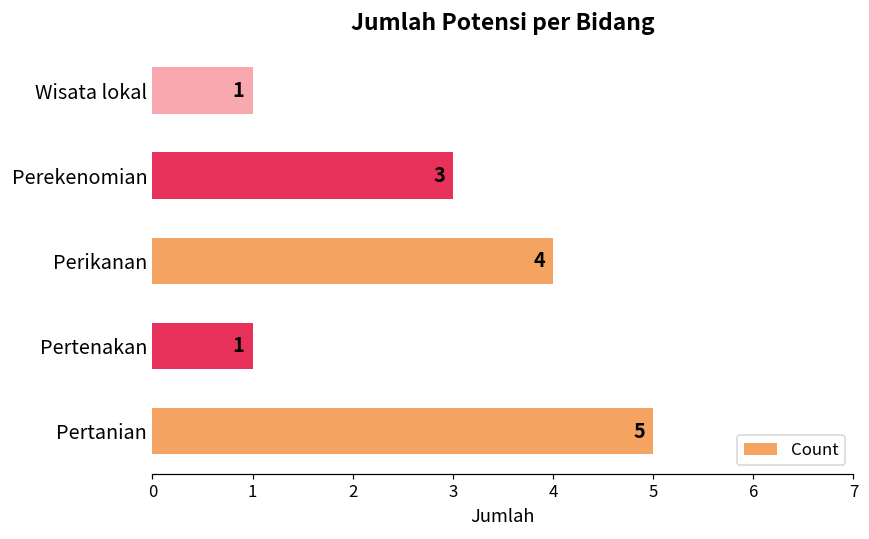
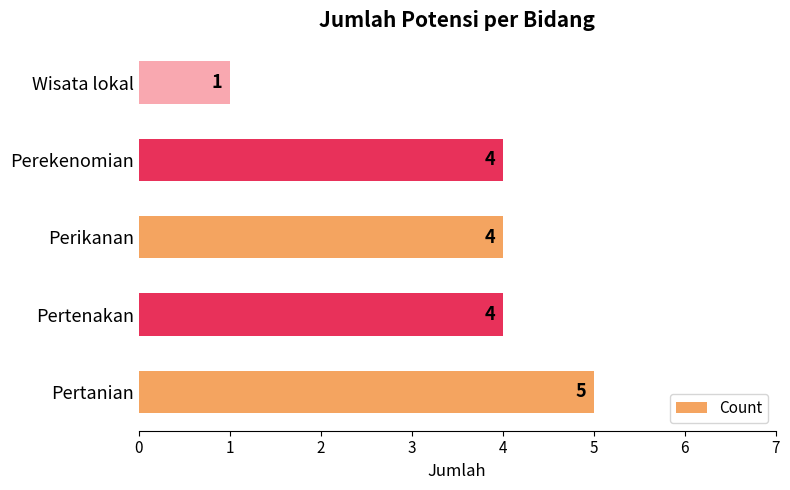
Perekenomian: 3 -> 4
Pertenakan: 1 -> 4
